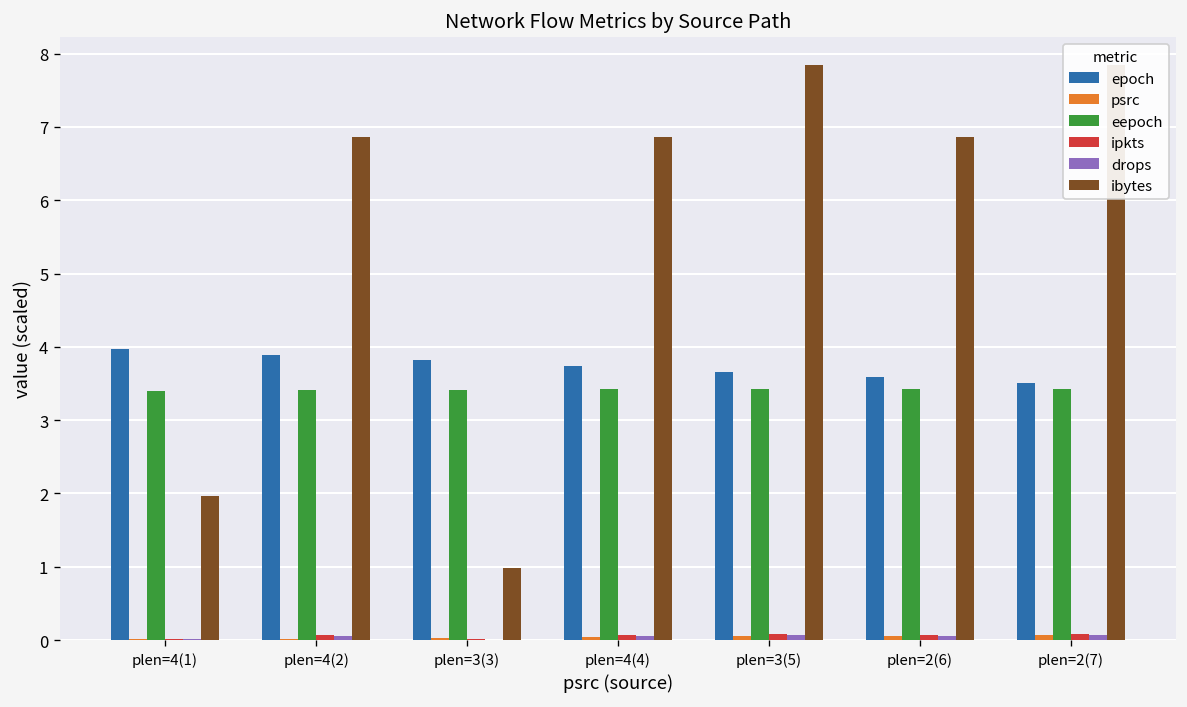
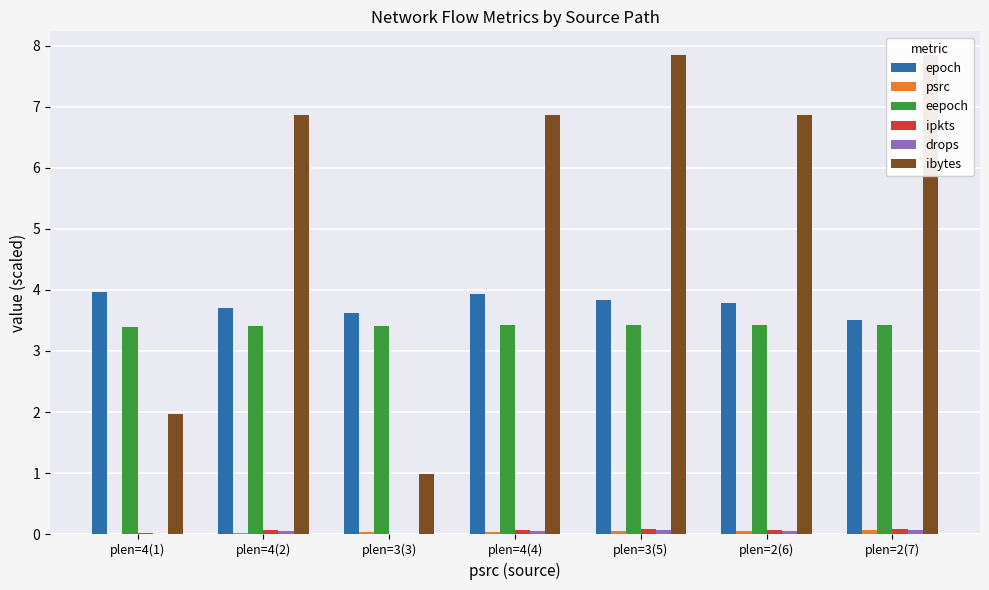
epoch, plen=4(2): 3.9 -> 3.7
epoch, plen=3(3): 3.8 -> 3.6
epoch, plen=4(4): 3.7 -> 3.9
epoch, plen=3(5): 3.7 -> 3.8
epoch, plen=2(6): 3.6 -> 3.8
